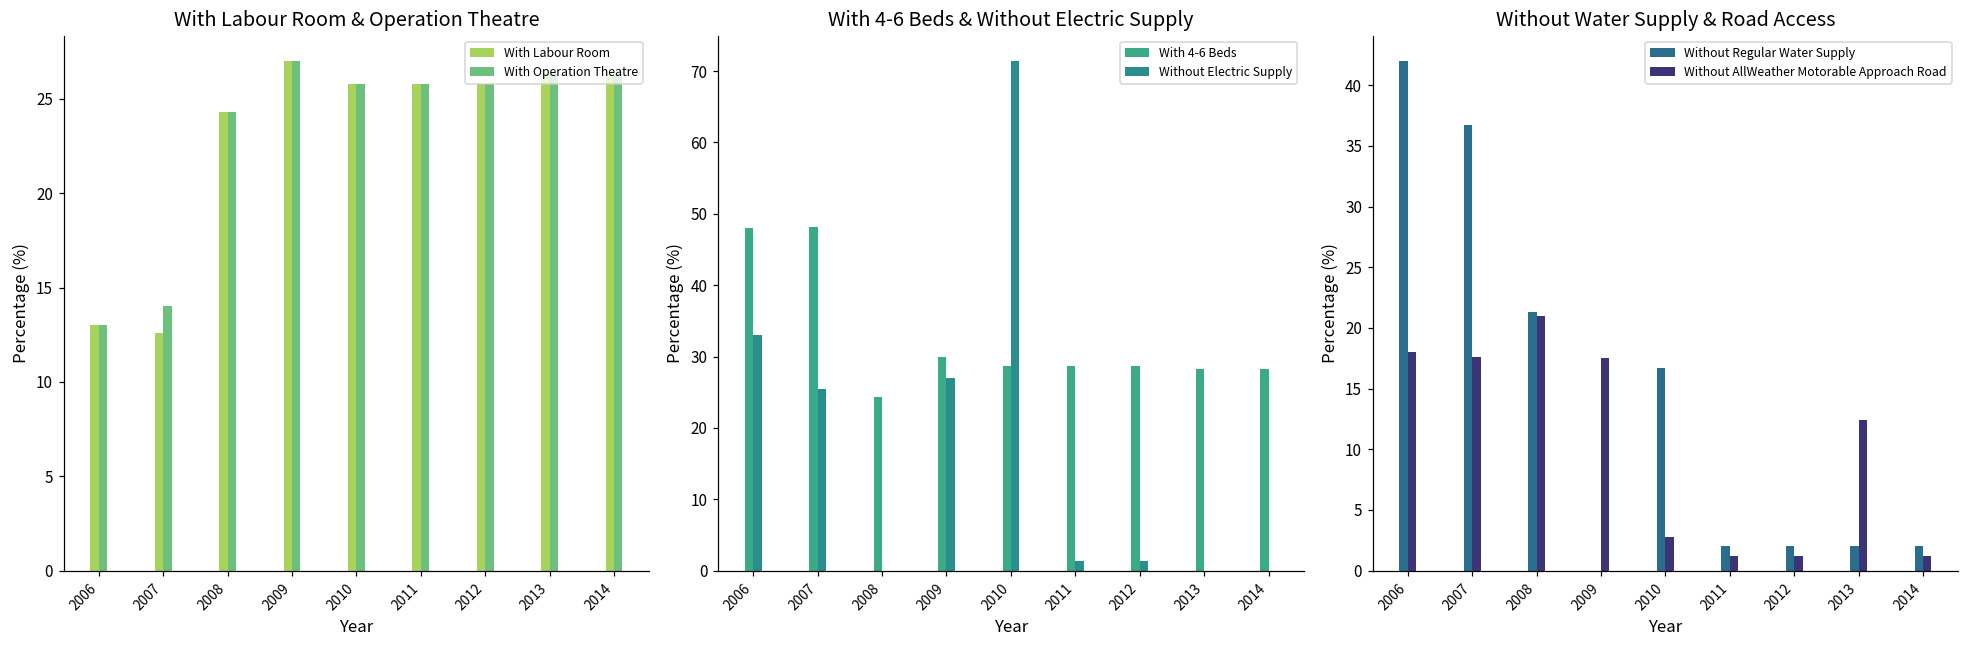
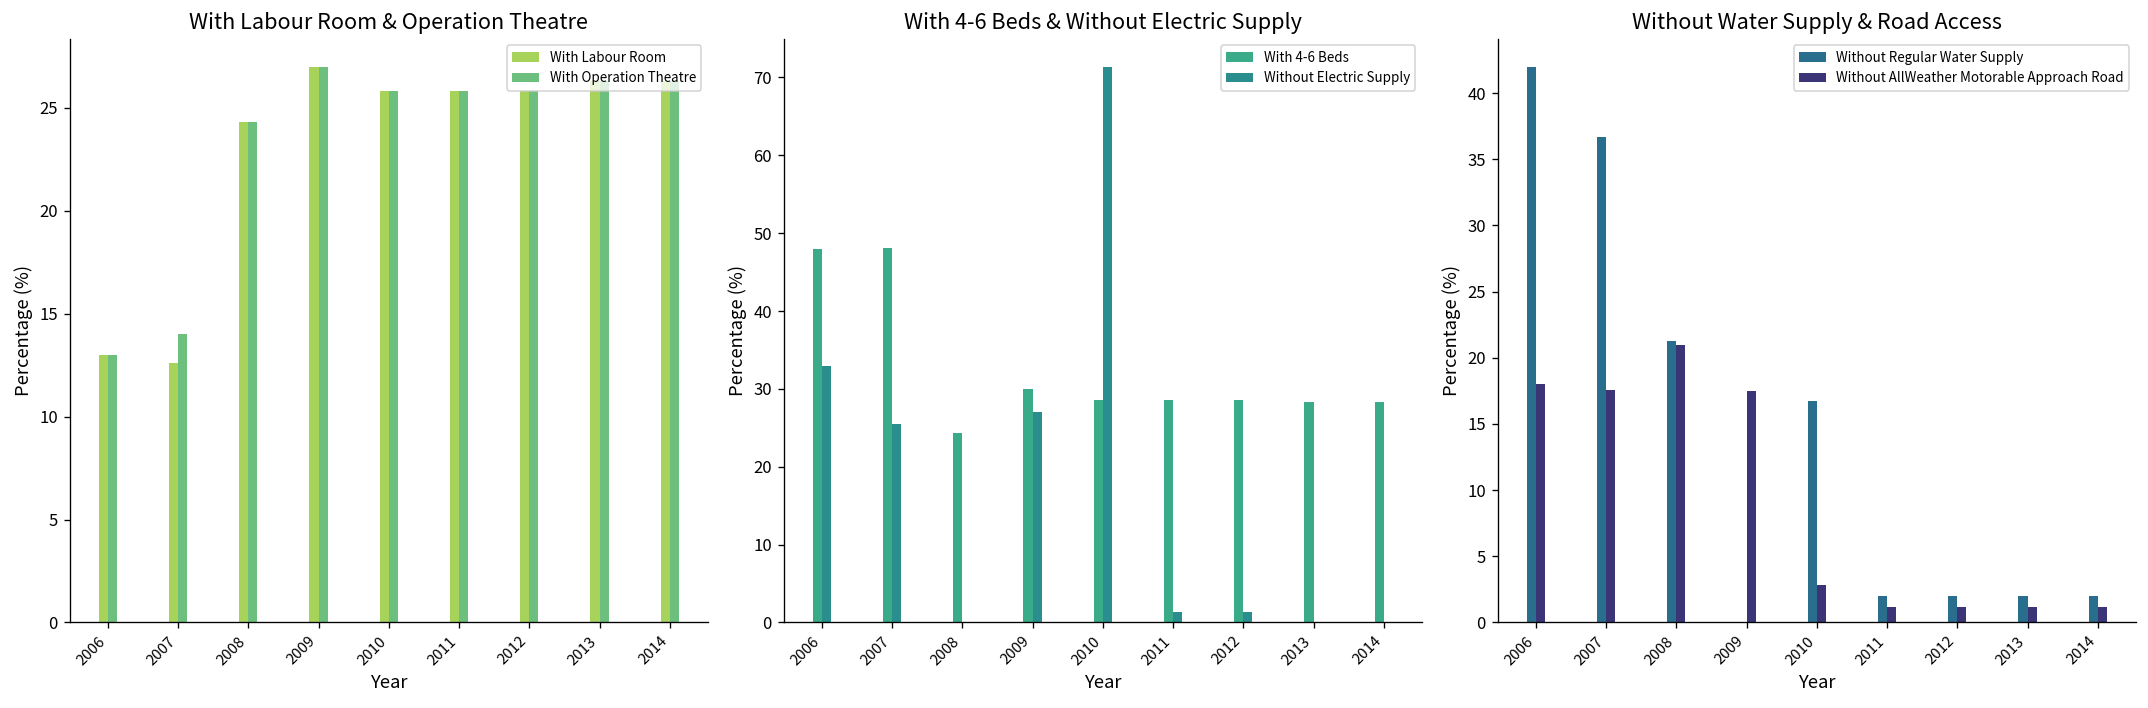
Without Water Supply & Road Access, Without AllWeather Motorable Approach Road, 2013: 12.4 -> 1.2
